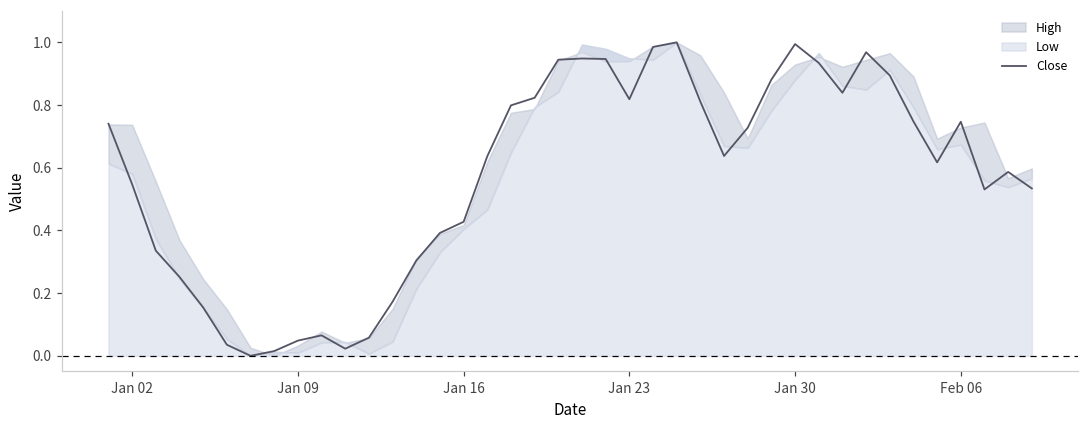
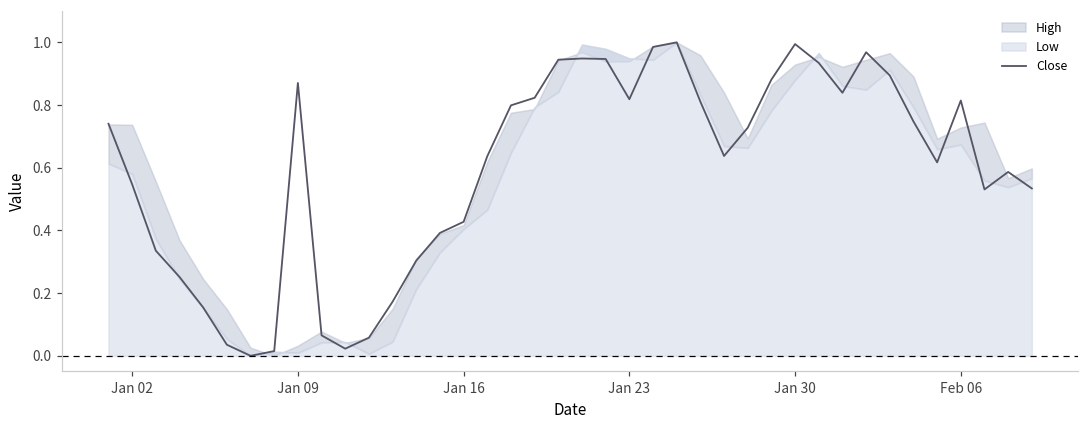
Close, Jan 09: 0.05 -> 0.87
Close, Feb 06: 0.75 -> 0.81
